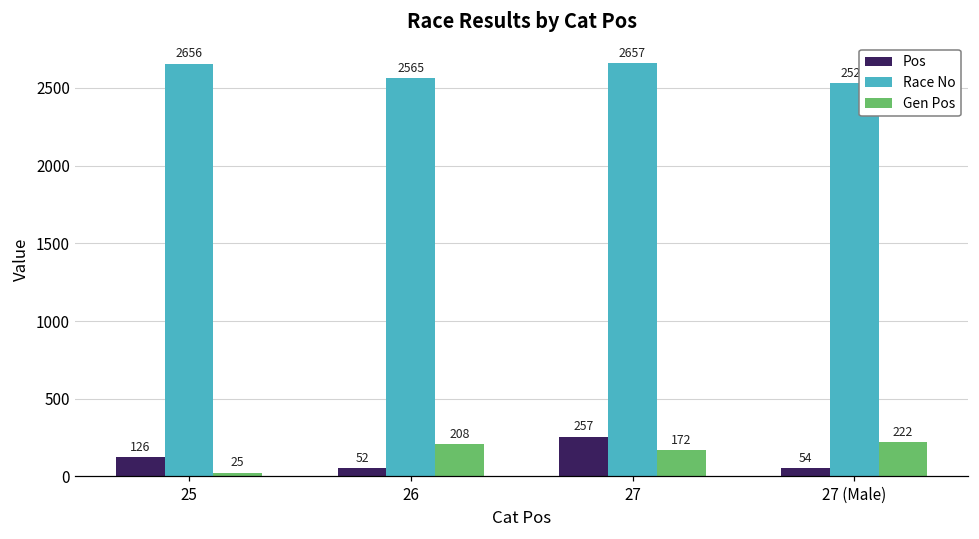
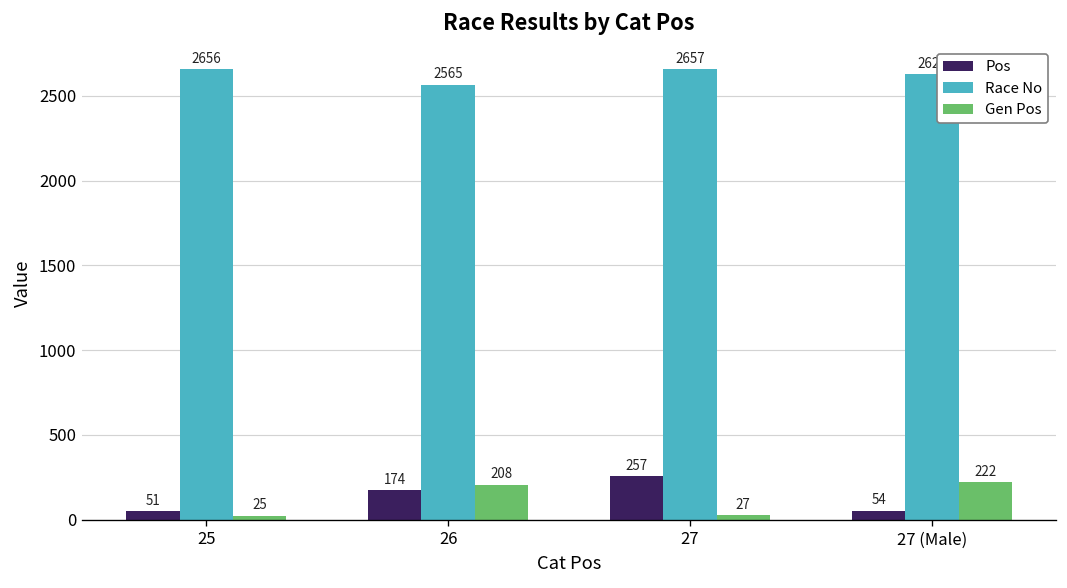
Pos, 25: 126 -> 51
Pos, 26: 52 -> 174
Gen Pos, 27: 172 -> 27
Race No, 27 (Male): 2530 -> 2630
